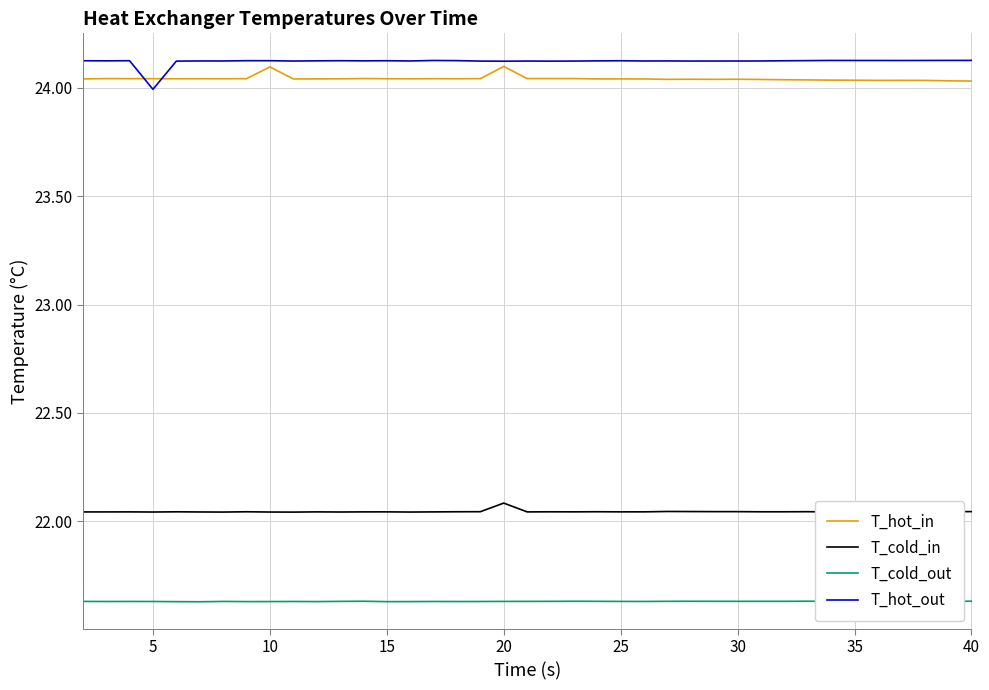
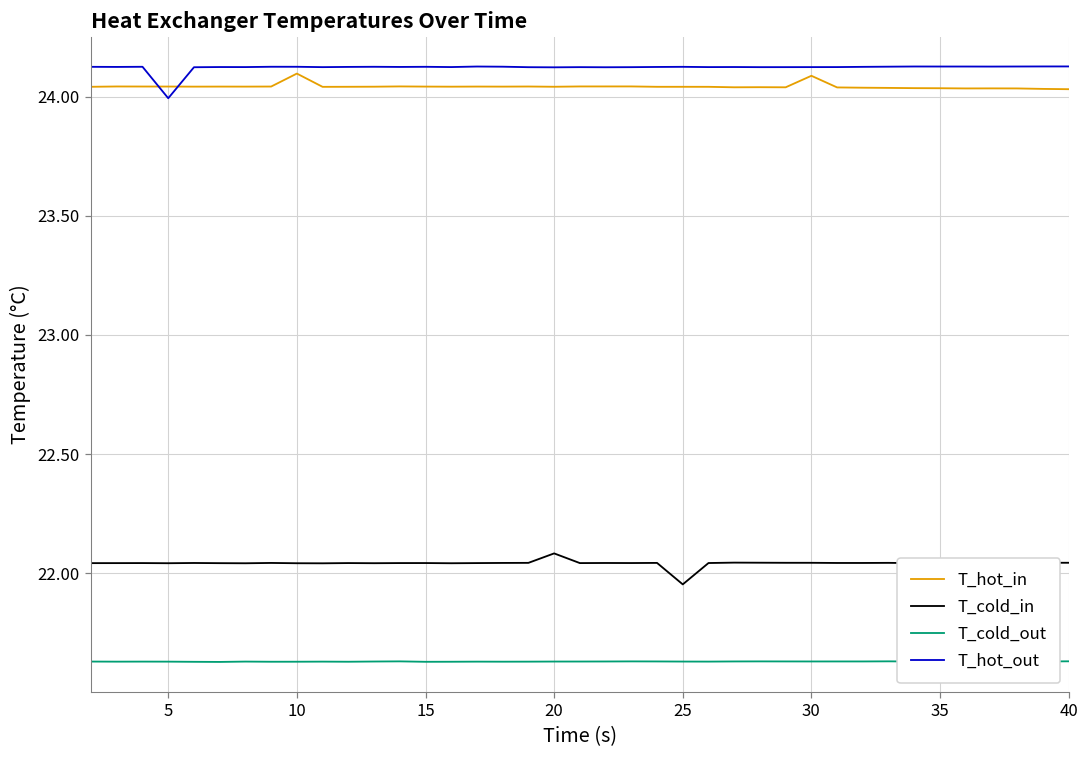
T_hot_in, 20: 24.10 -> 24.04
T_cold_in, 25: 22.04 -> 21.95
T_hot_in, 30: 24.04 -> 24.09
